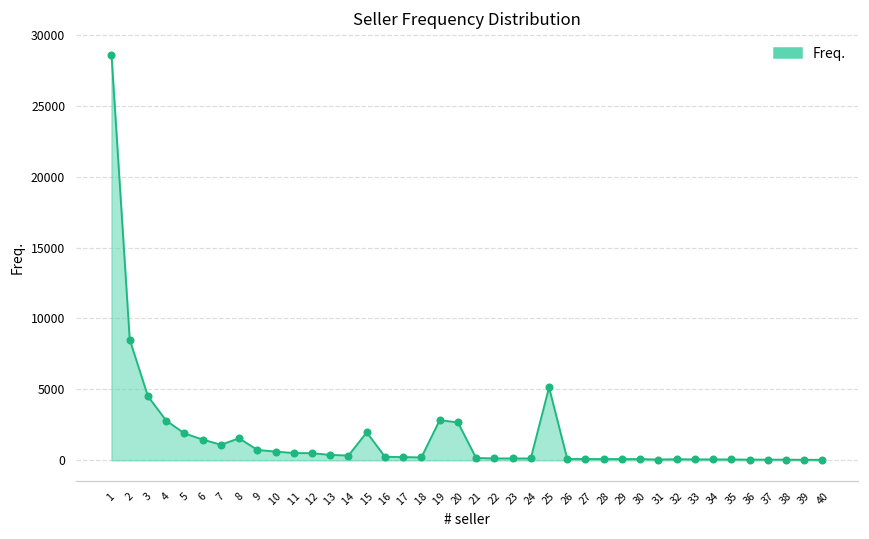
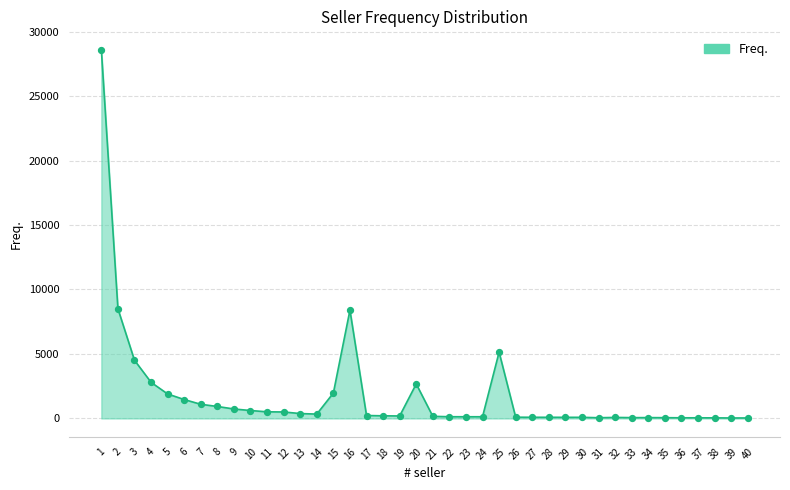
8: 1600 -> 900
16: 200 -> 8400
19: 2800 -> 200
